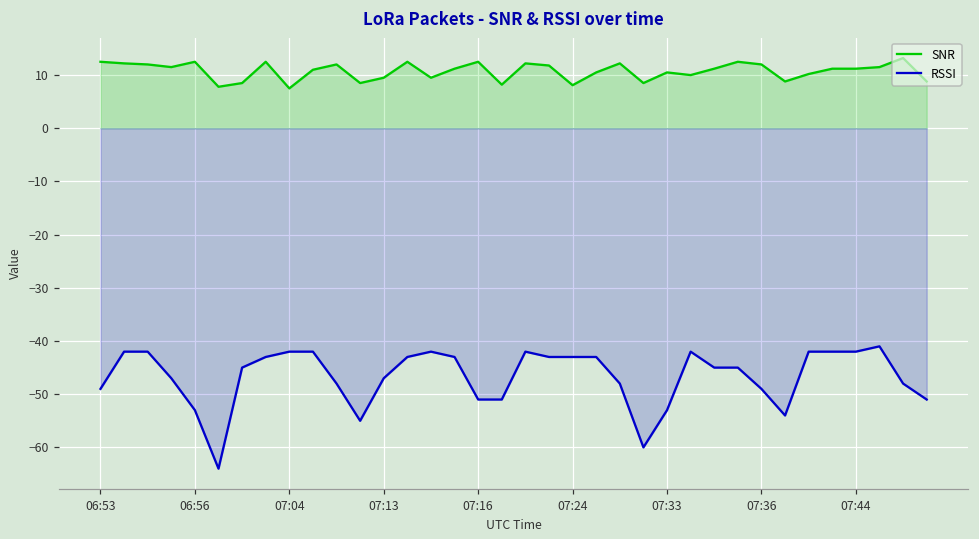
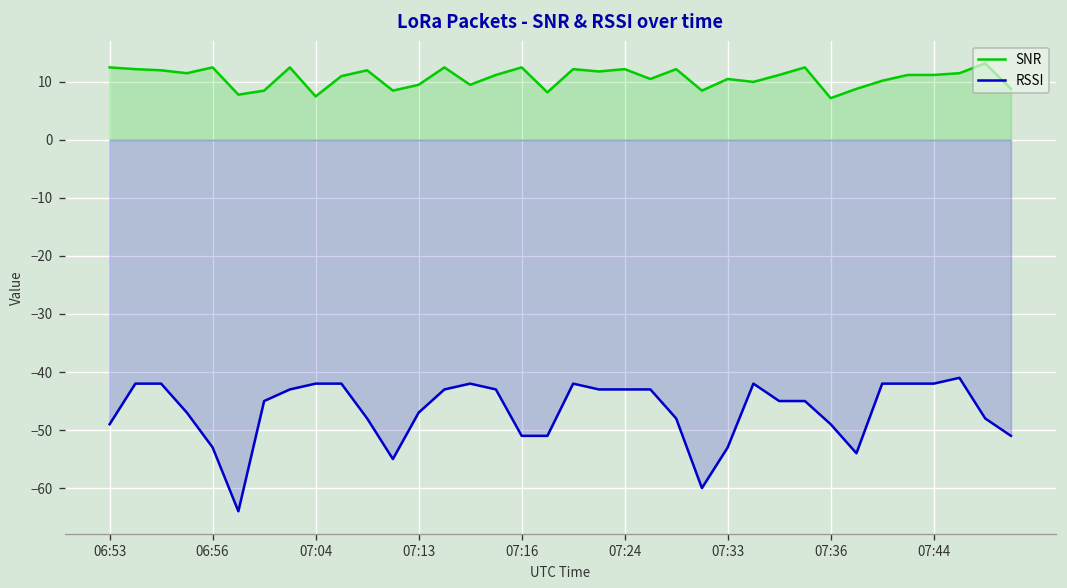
SNR, 07:24: 8 -> 12
SNR, 07:36: 12 -> 7
